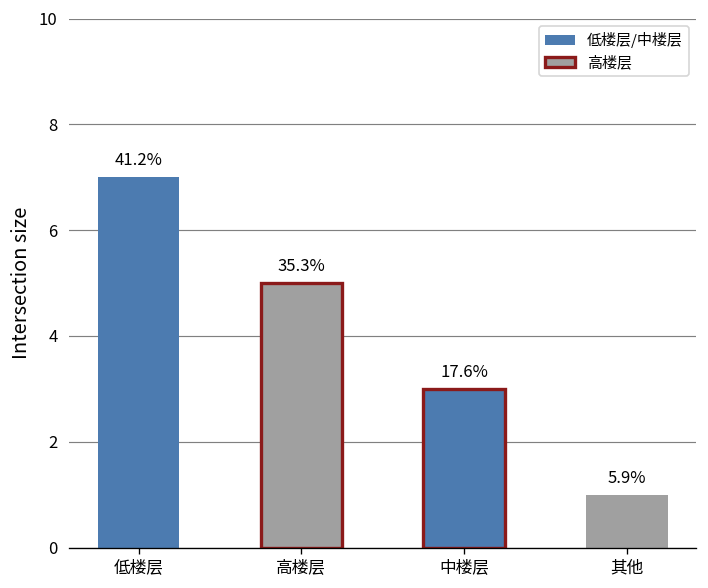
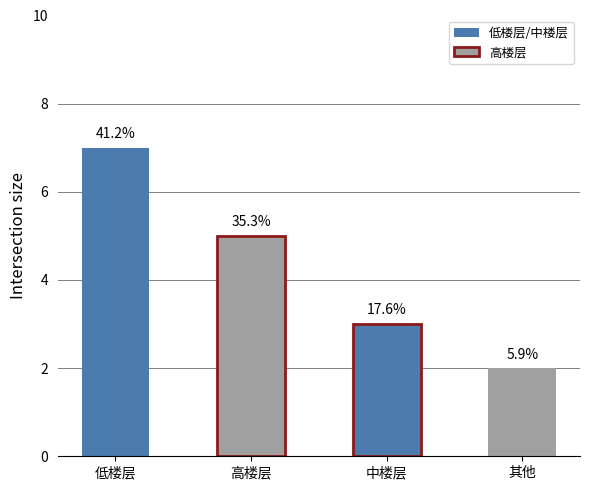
其他: 1 -> 2
